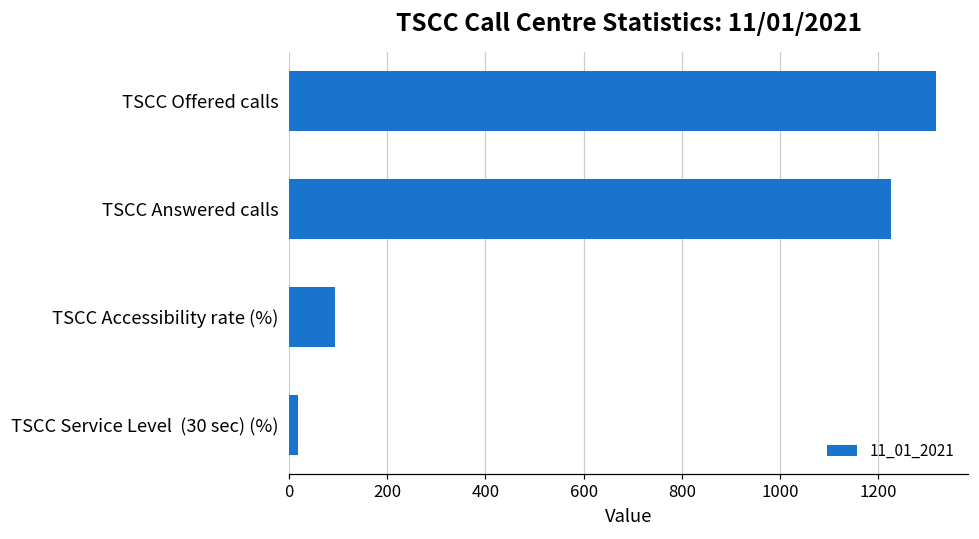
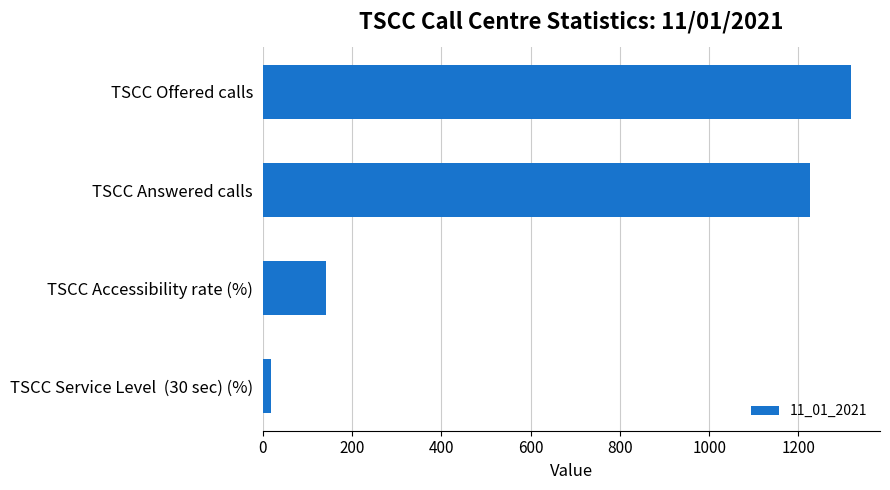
TSCC Accessibility rate (%): 90 -> 140
